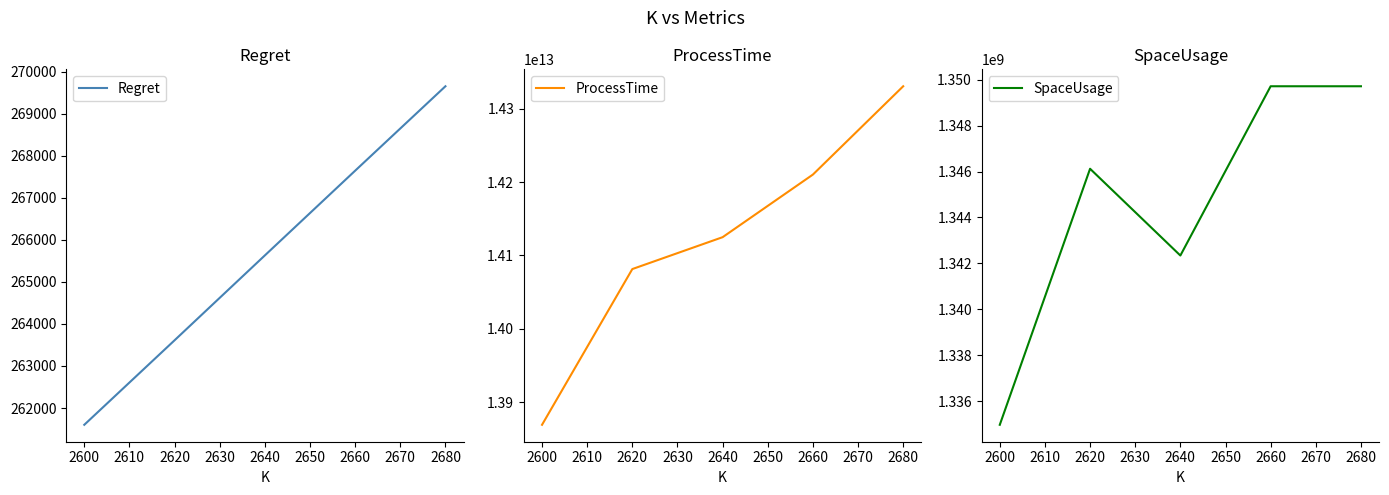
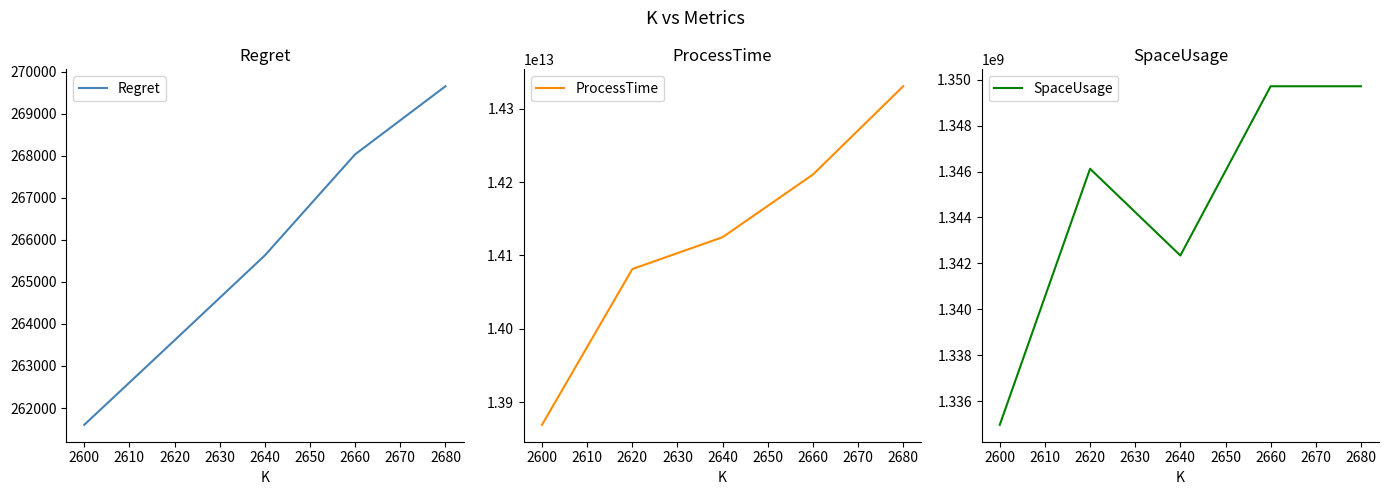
Regret, 2660: 267600 -> 268000
